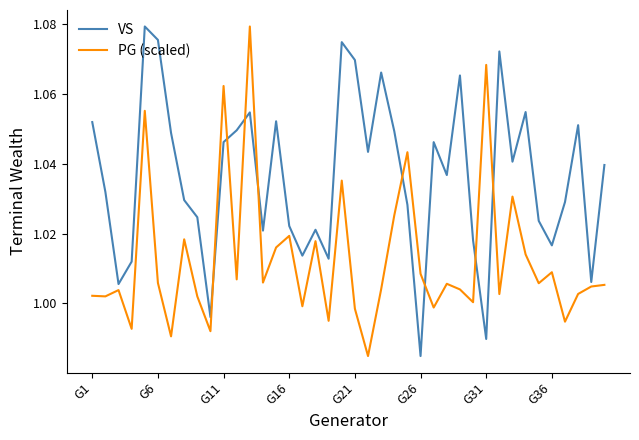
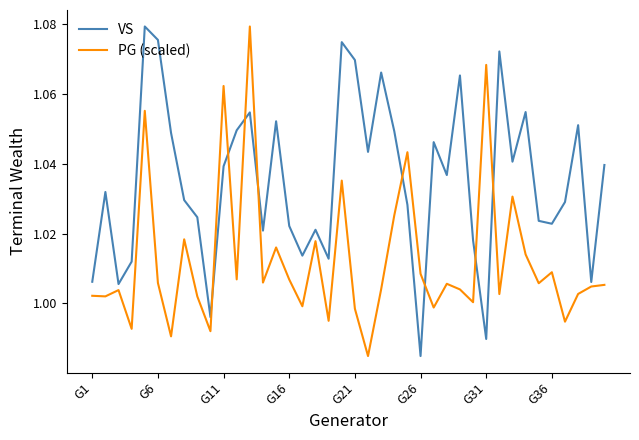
VS, G1: 1.052 -> 1.006
VS, G11: 1.046 -> 1.039
PG (scaled), G16: 1.019 -> 1.007
VS, G36: 1.017 -> 1.023
